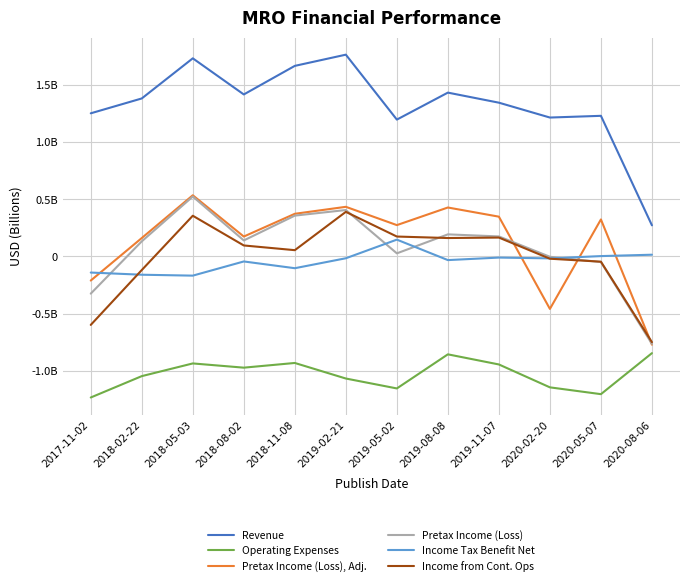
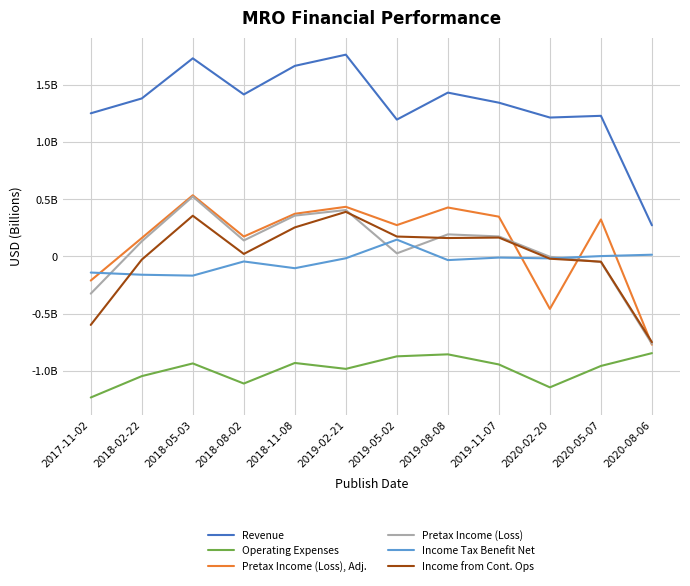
Income from Cont. Ops, 2018-02-22: -120000000 -> -30000000
Operating Expenses, 2018-08-02: -970000000 -> -1110000000
Income from Cont. Ops, 2018-08-02: 100000000 -> 20000000
Income from Cont. Ops, 2018-11-08: 50000000 -> 250000000
Operating Expenses, 2019-02-21: -1070000000 -> -980000000
Operating Expenses, 2019-05-02: -1150000000 -> -870000000
Operating Expenses, 2020-05-07: -1200000000 -> -960000000
